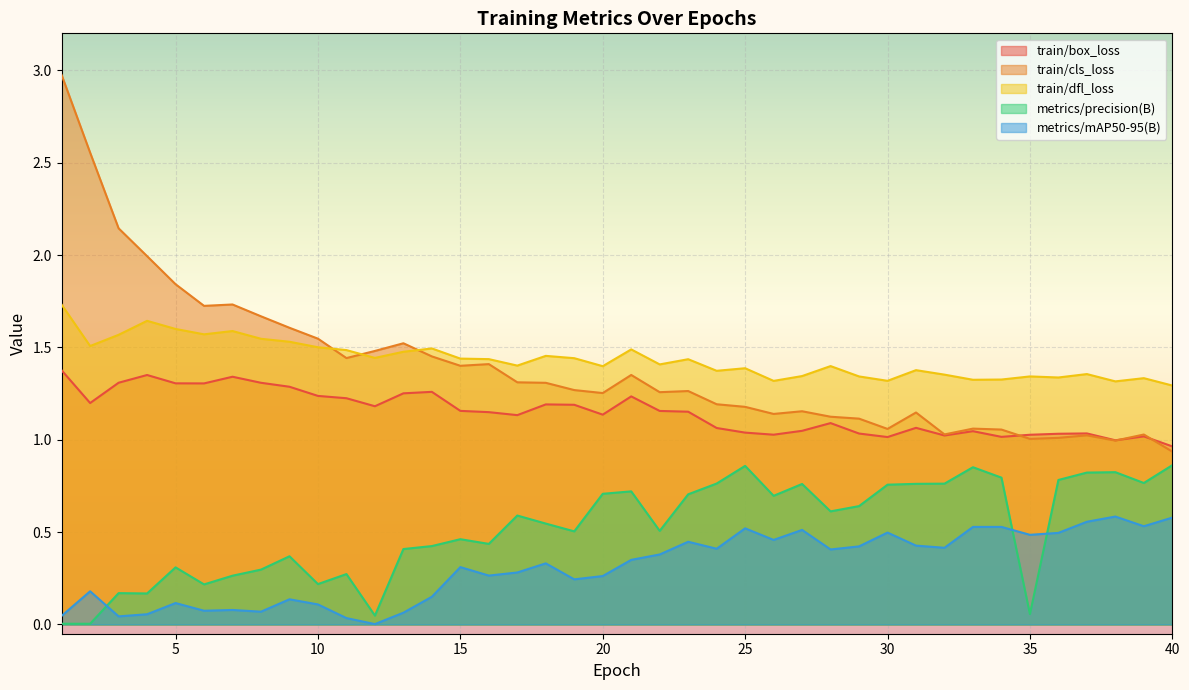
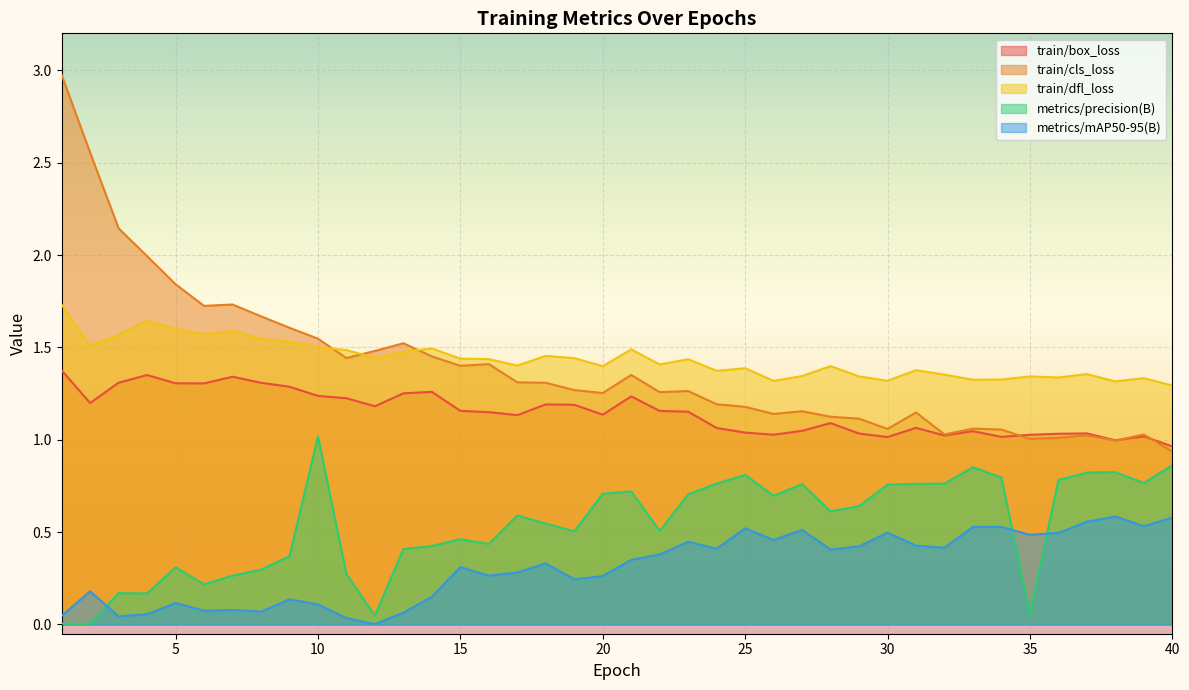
metrics/precision(B), 10: 0.22 -> 1.02
metrics/precision(B), 25: 0.86 -> 0.81
